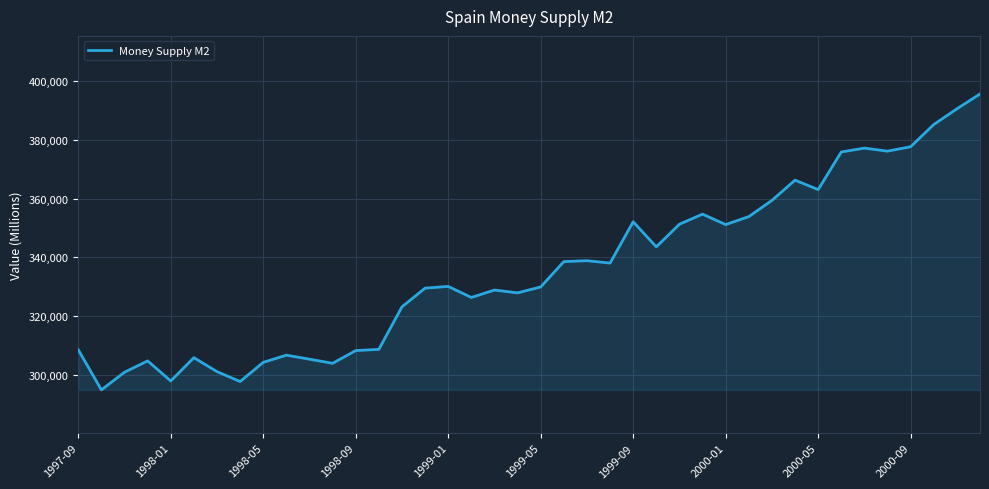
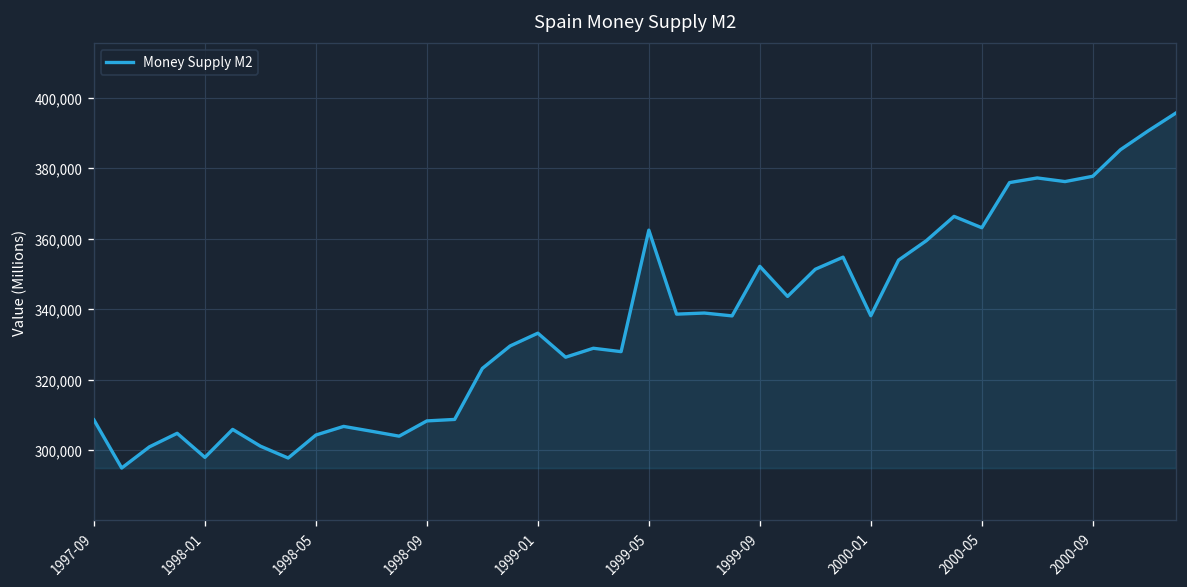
1999-01: 330,000 -> 333,000
1999-05: 330,000 -> 362,000
2000-01: 351,000 -> 338,000
